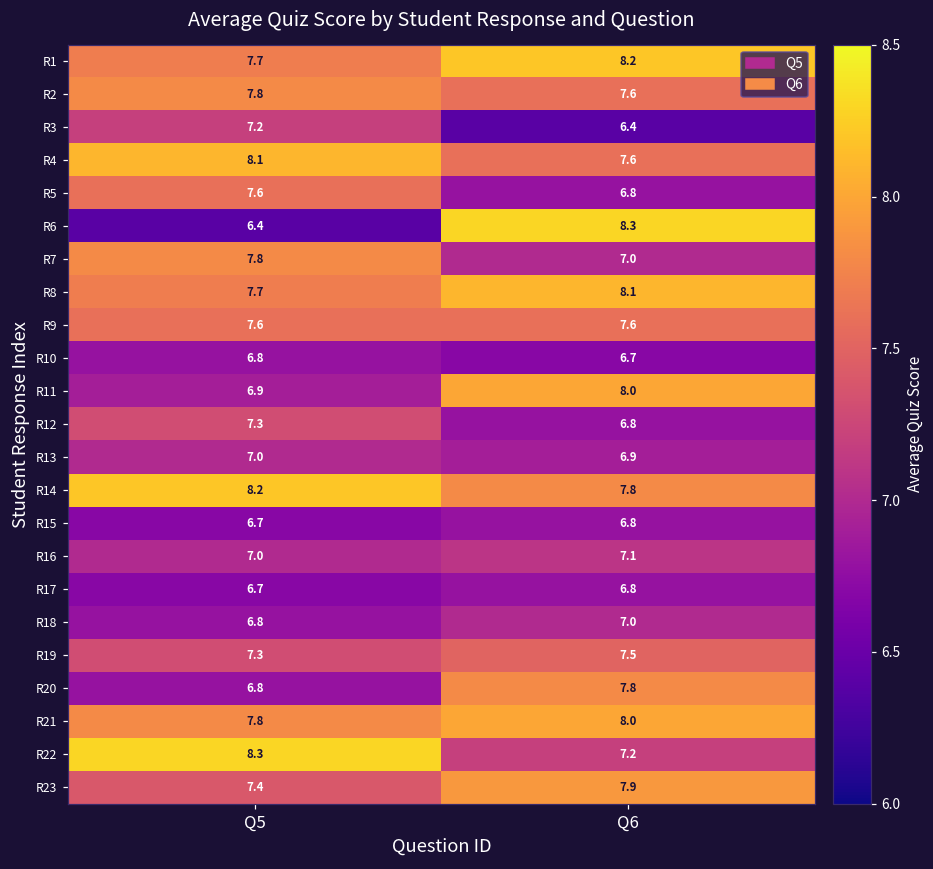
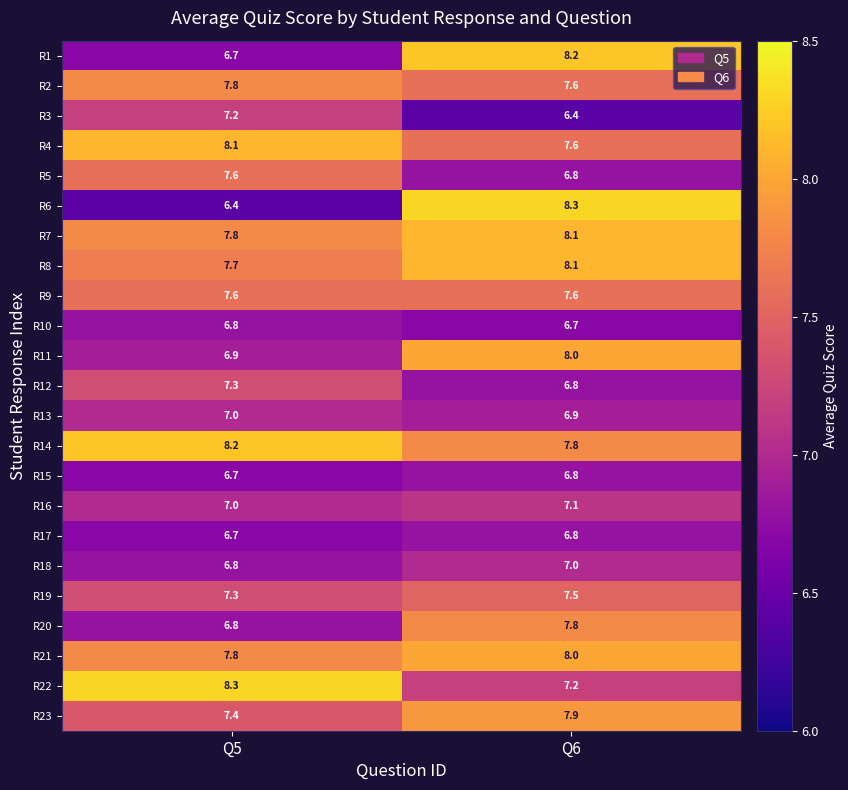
R1, Q5: 7.7 -> 6.7
R7, Q6: 7.0 -> 8.1
